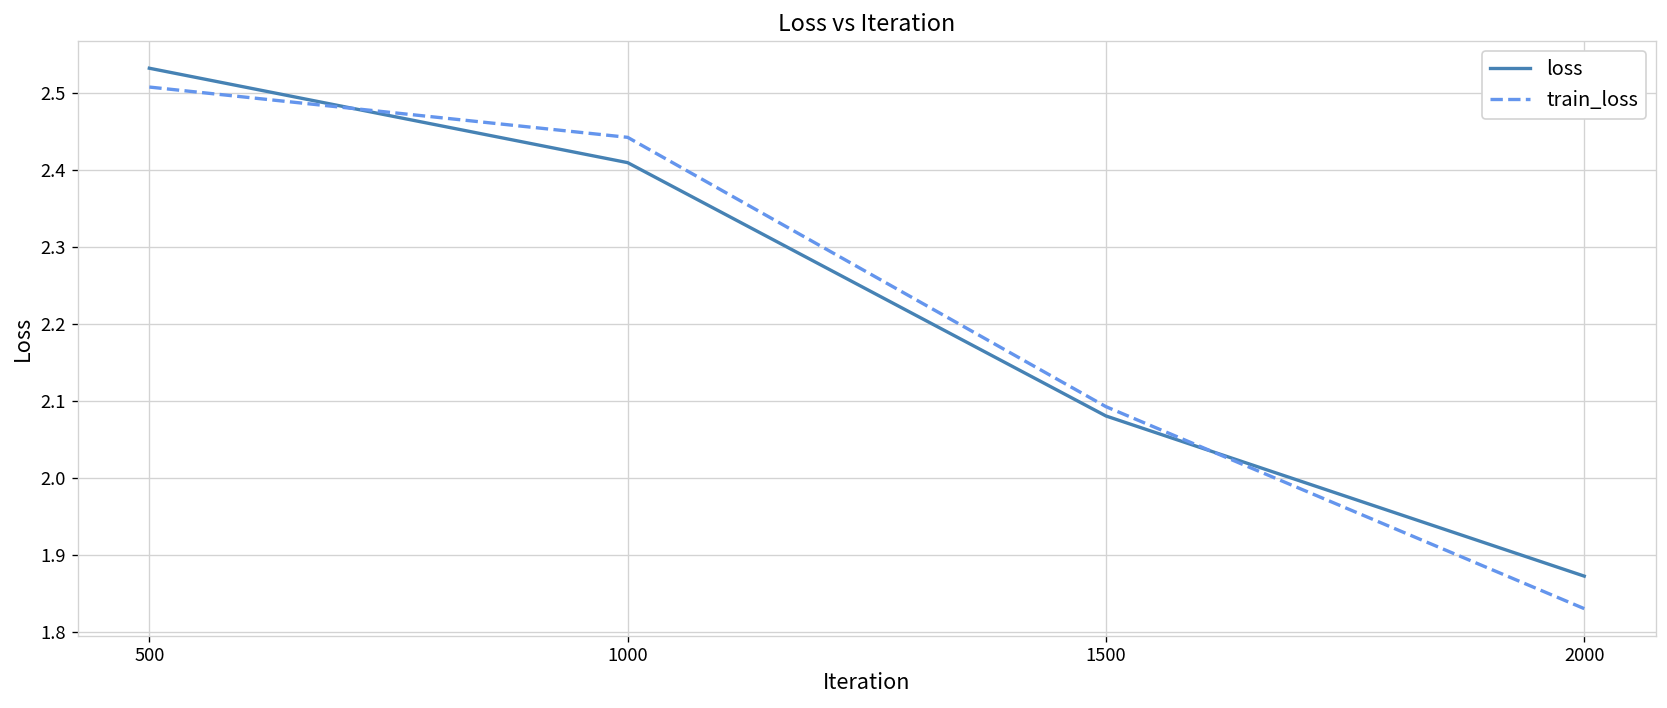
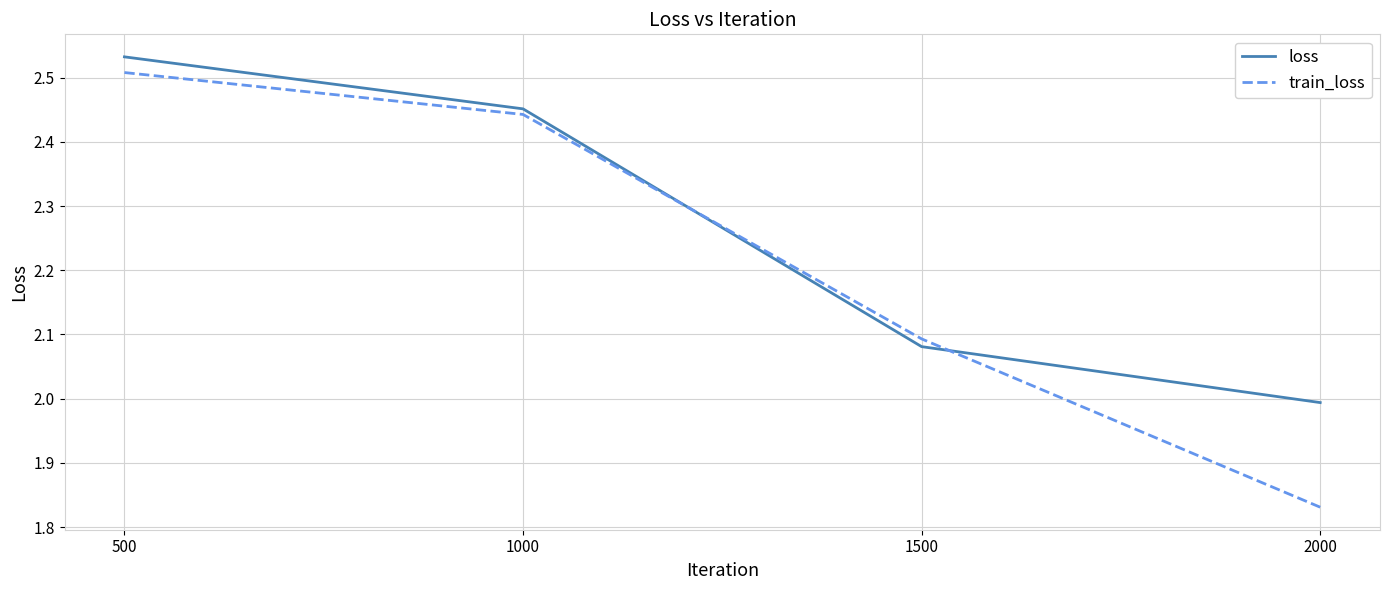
loss, 1000: 2.41 -> 2.45
loss, 2000: 1.87 -> 1.99
